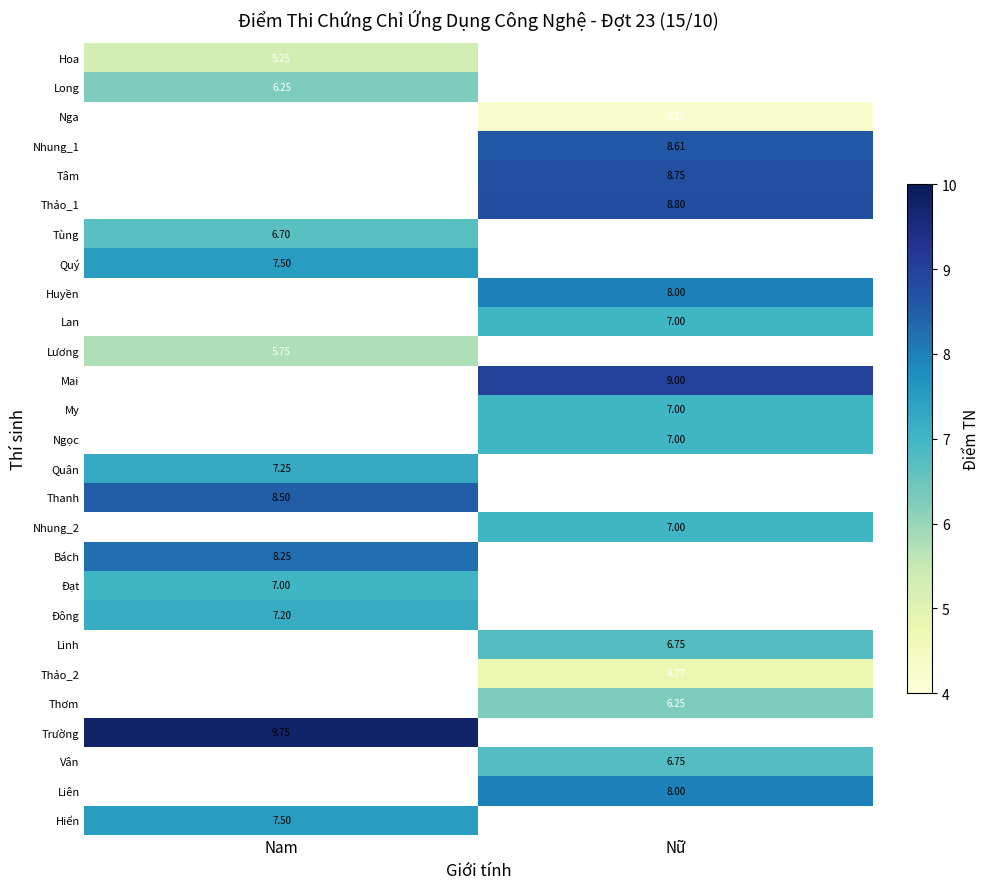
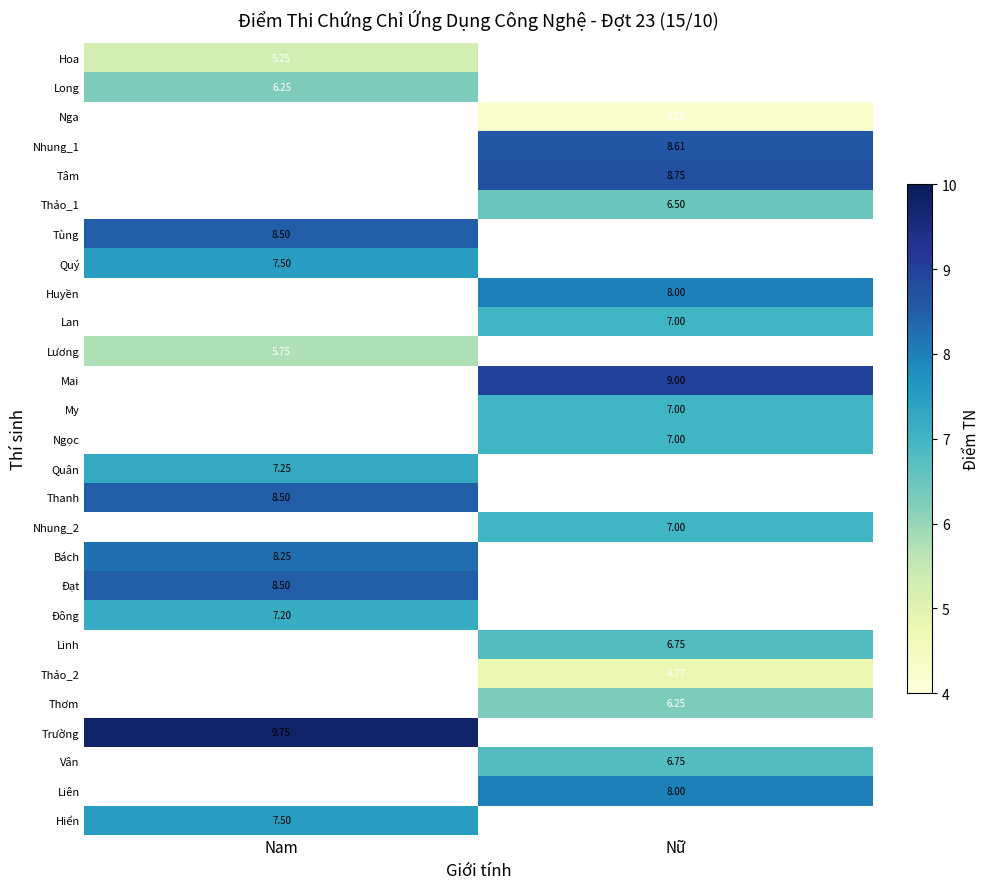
Thảo_1, Nữ: 8.80 -> 6.50
Tùng, Nam: 6.70 -> 8.50
Đạt, Nam: 7.00 -> 8.50
